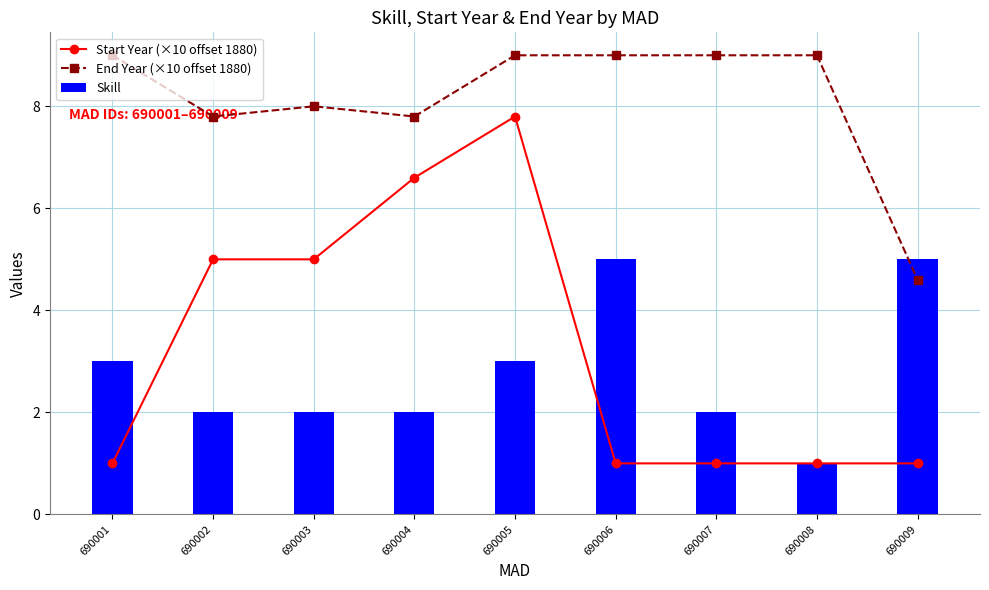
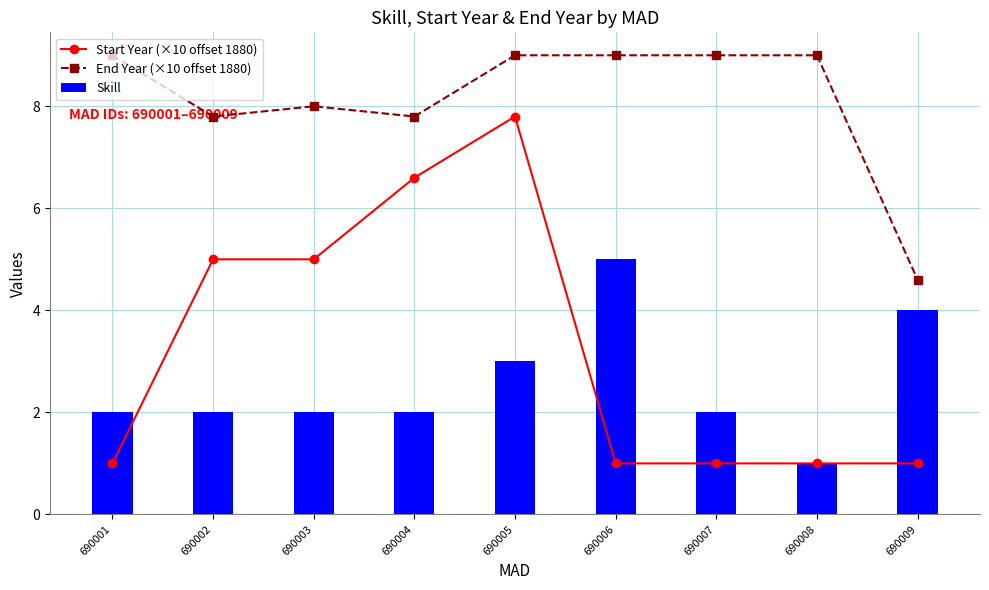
Skill, 690001: 3 -> 2
Skill, 690009: 5 -> 4
